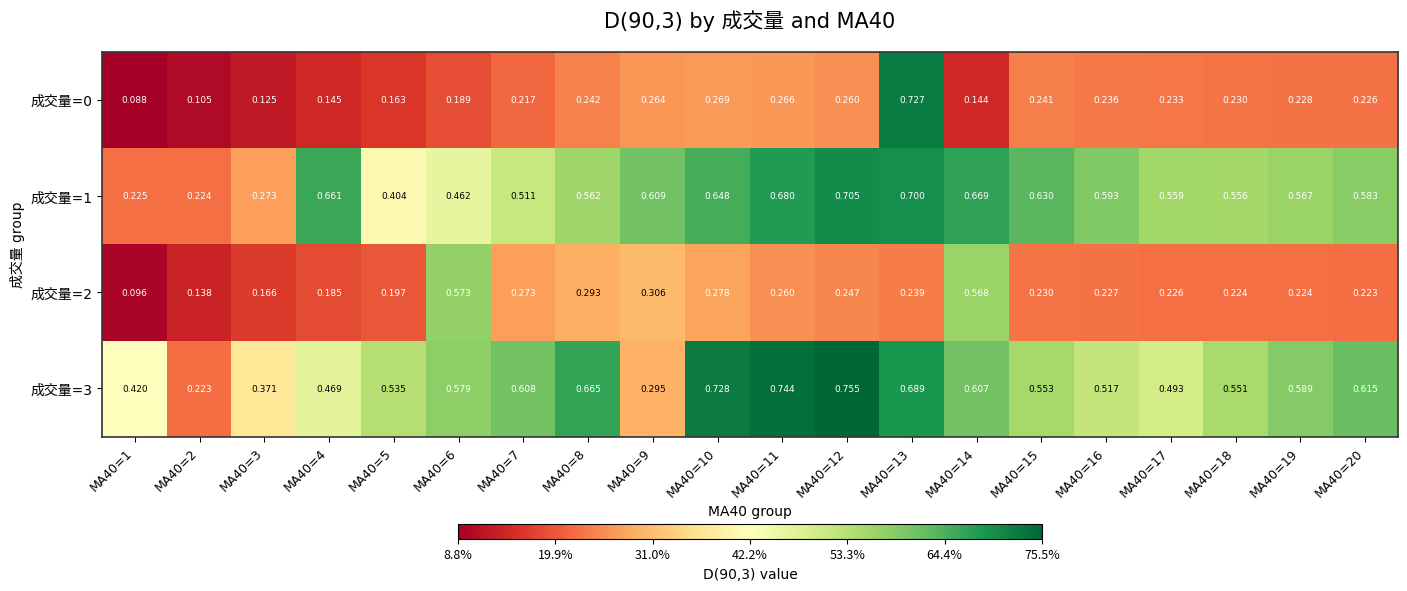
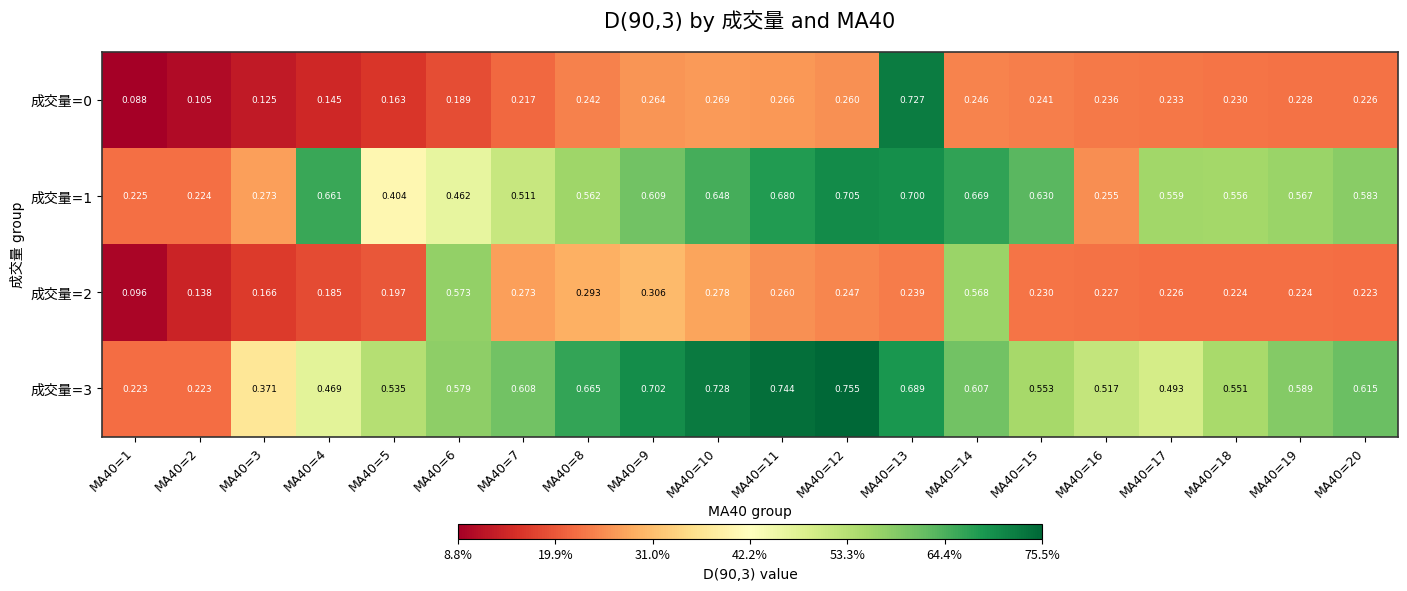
成交量=0, MA40=14: 0.144 -> 0.246
成交量=1, MA40=16: 0.593 -> 0.255
成交量=3, MA40=1: 0.420 -> 0.223
成交量=3, MA40=9: 0.295 -> 0.702
